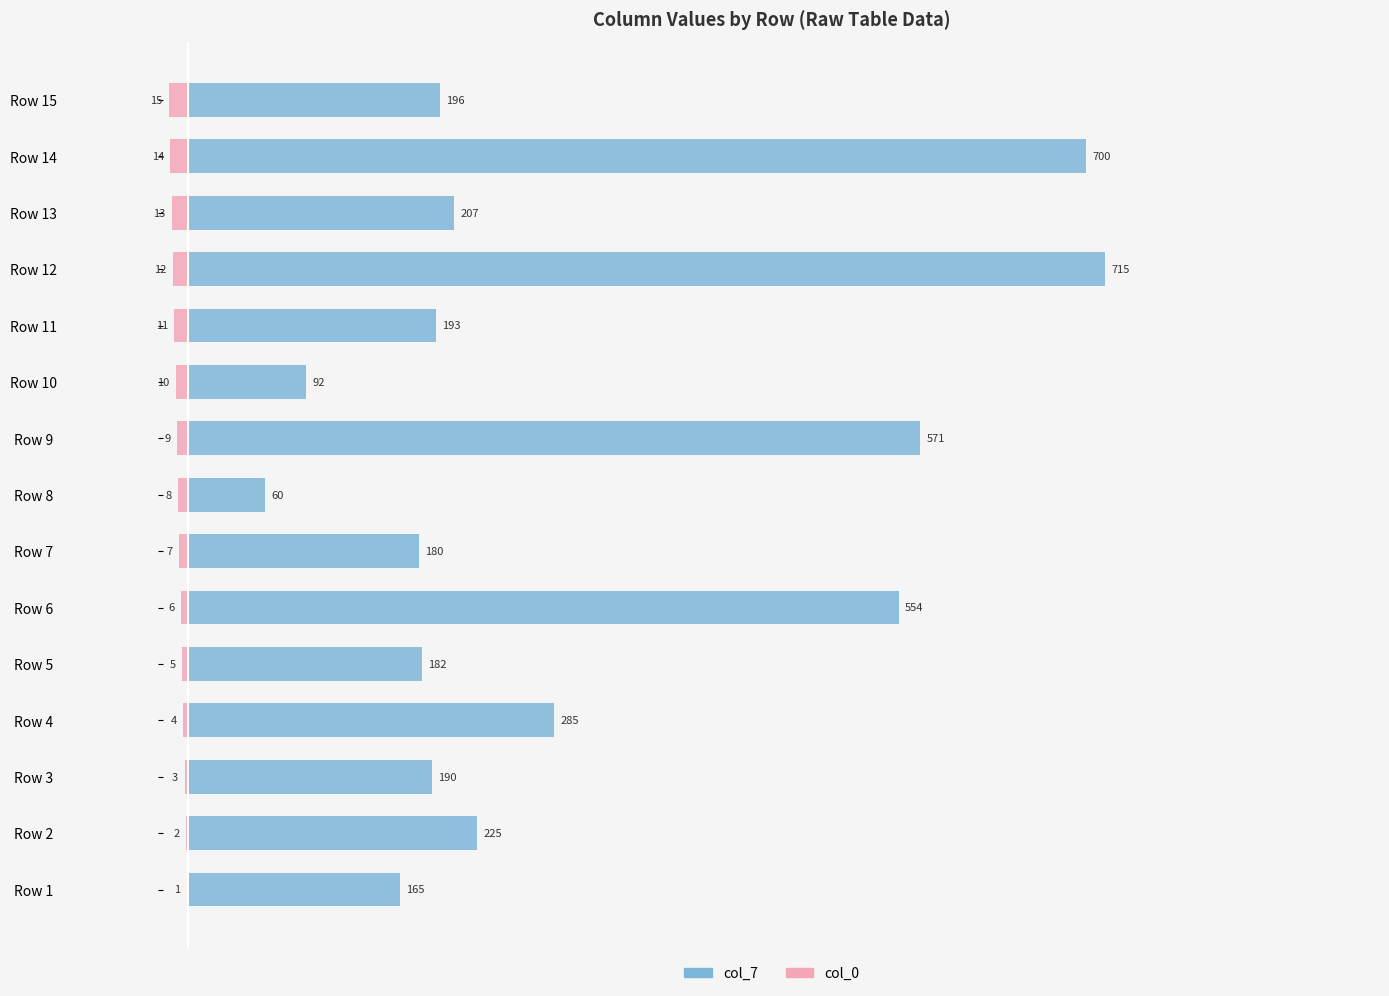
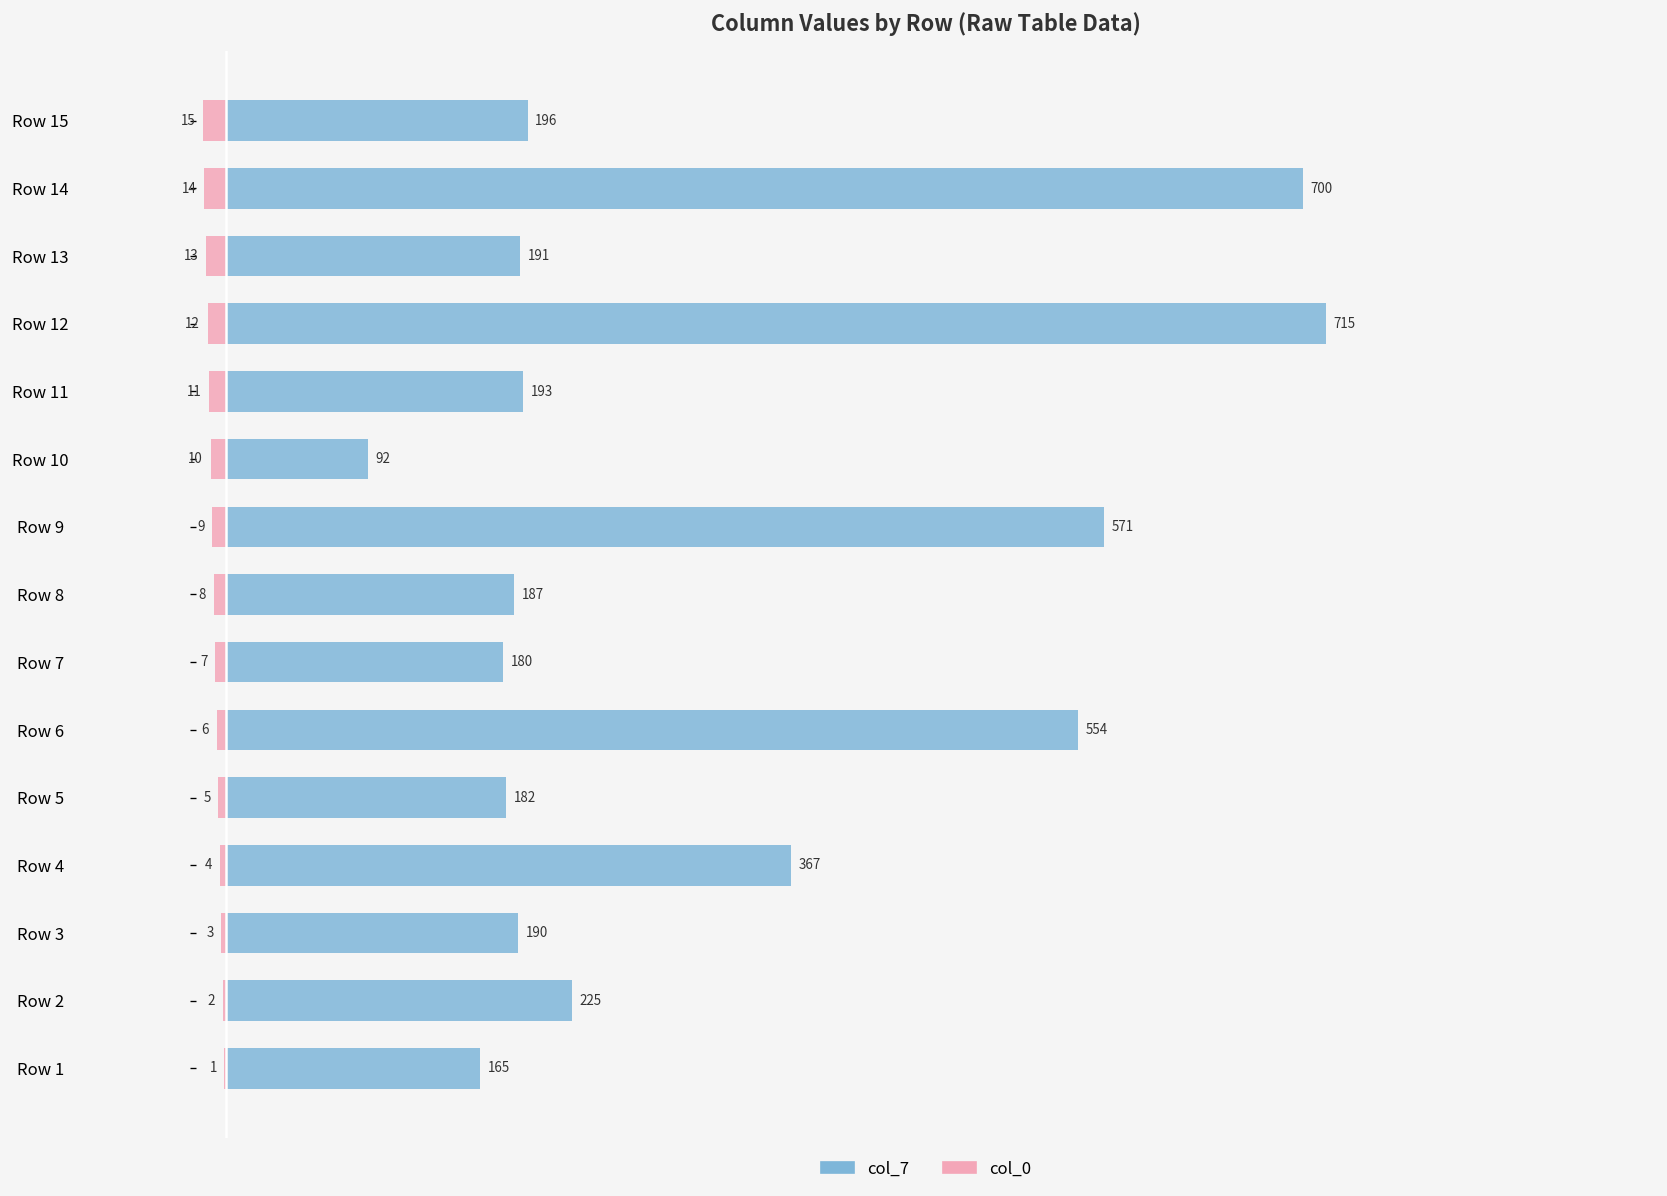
col_7, Row 13: 207 -> 191
col_7, Row 8: 60 -> 187
col_7, Row 4: 285 -> 367
